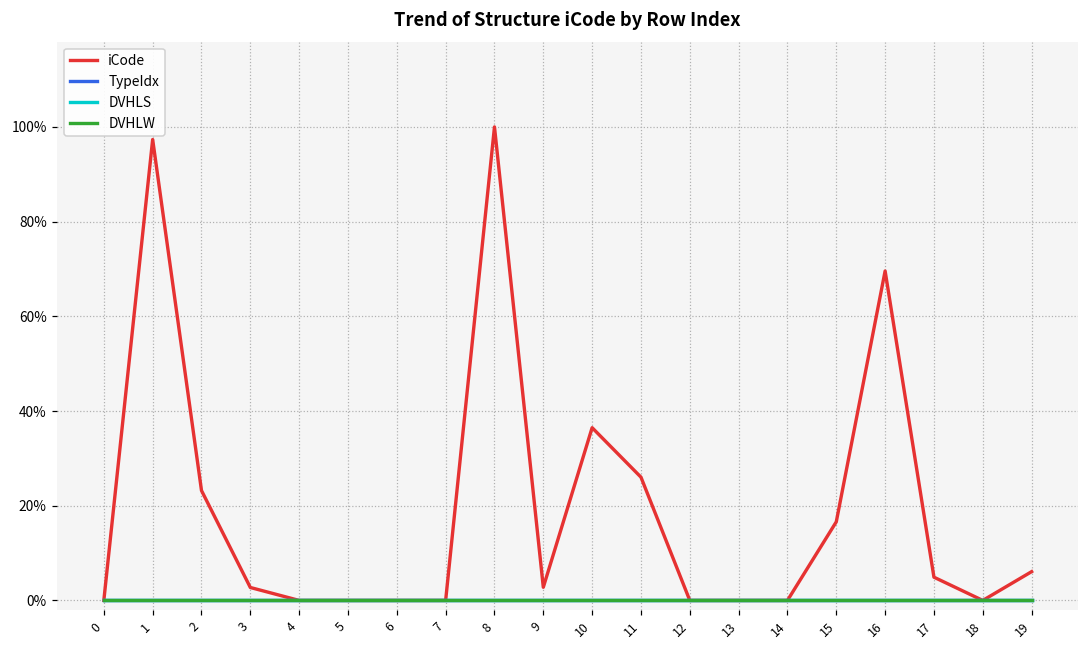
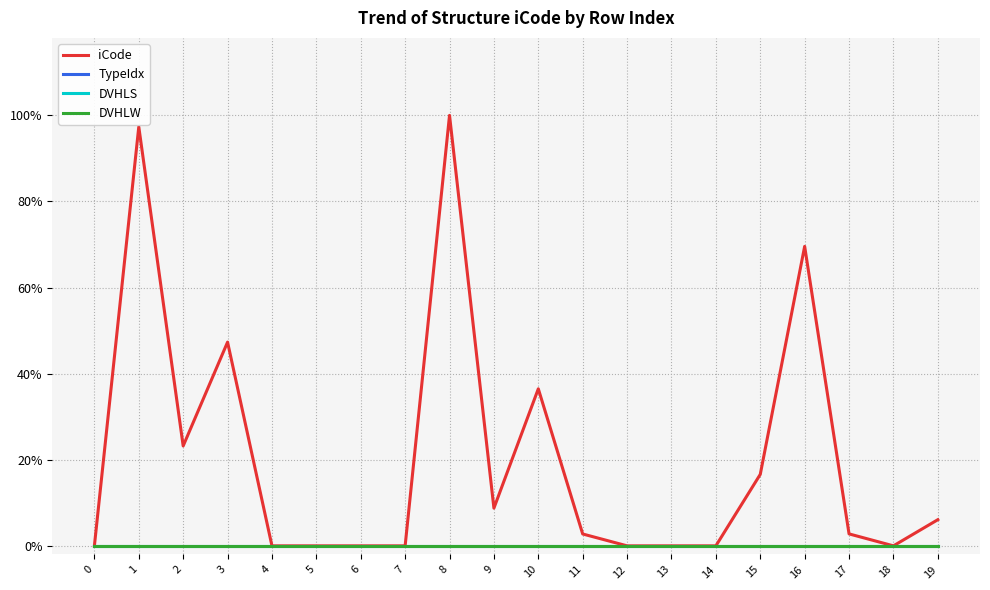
iCode, 3: 3% -> 47%
iCode, 9: 3% -> 9%
iCode, 11: 26% -> 3%
iCode, 17: 5% -> 3%
